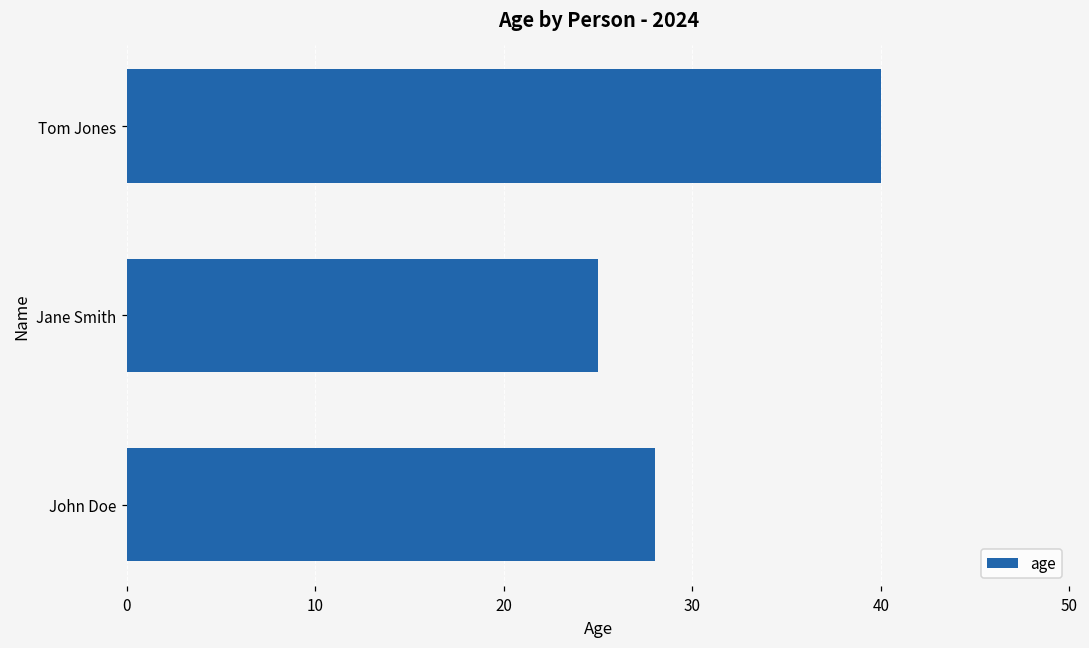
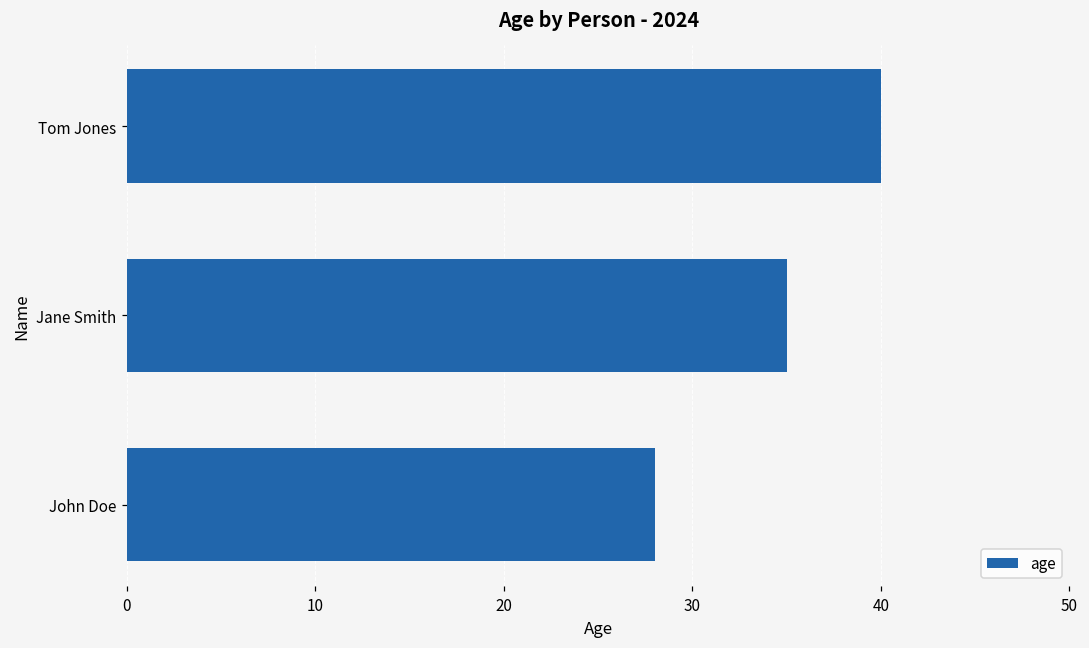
Jane Smith: 25 -> 35
